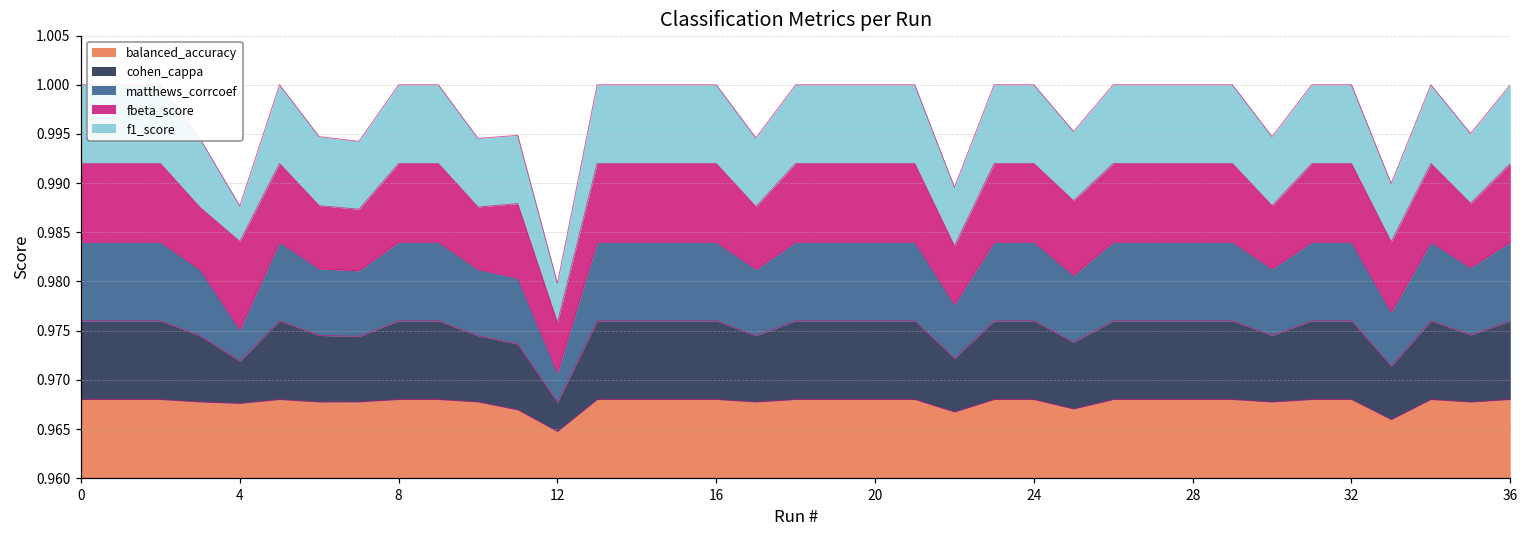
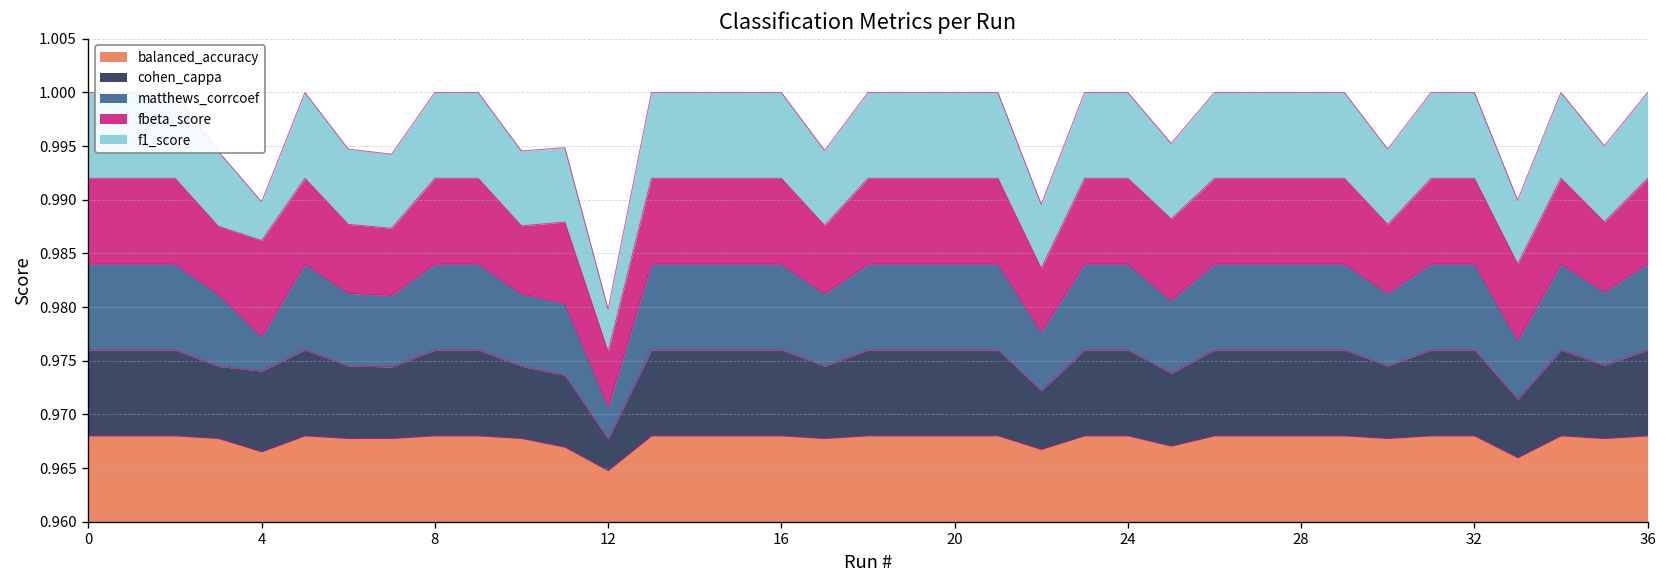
balanced_accuracy, 4: 0.968 -> 0.967
cohen_cappa, 4: 0.004 -> 0.008
